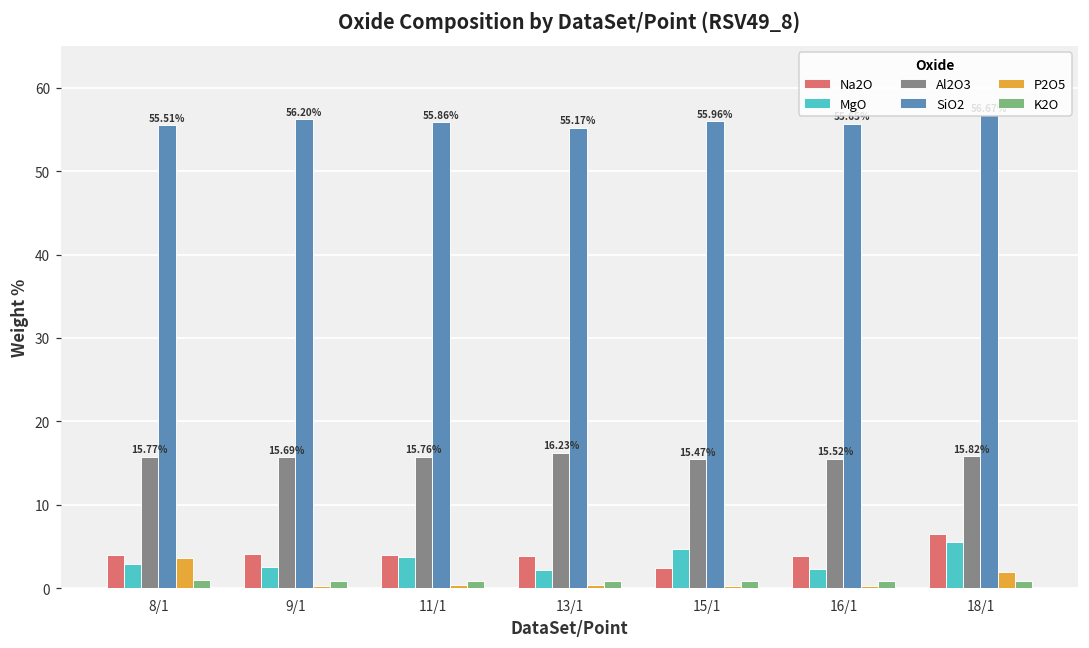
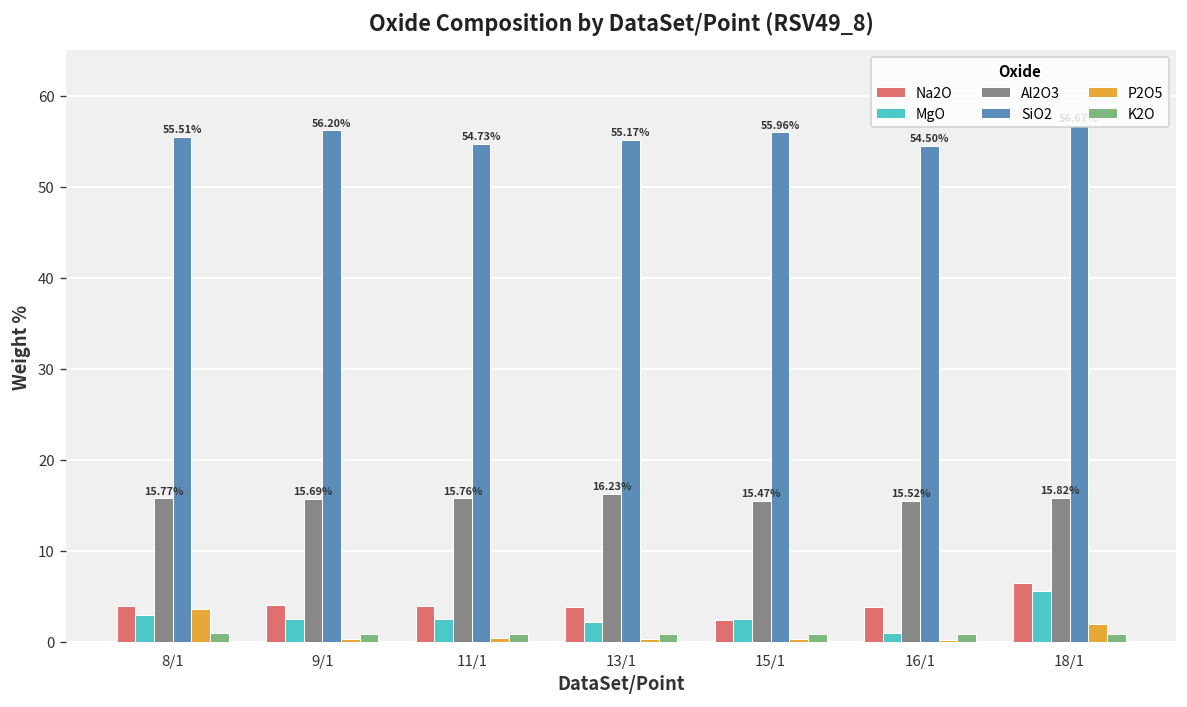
MgO, 11/1: 4 -> 3
SiO2, 11/1: 55.86% -> 54.73%
MgO, 15/1: 5 -> 3
MgO, 16/1: 2 -> 1
SiO2, 16/1: 56 -> 54
